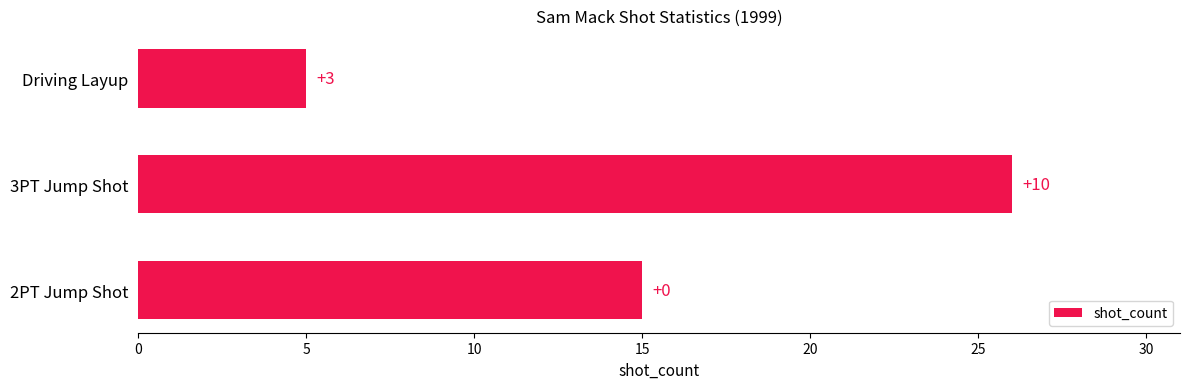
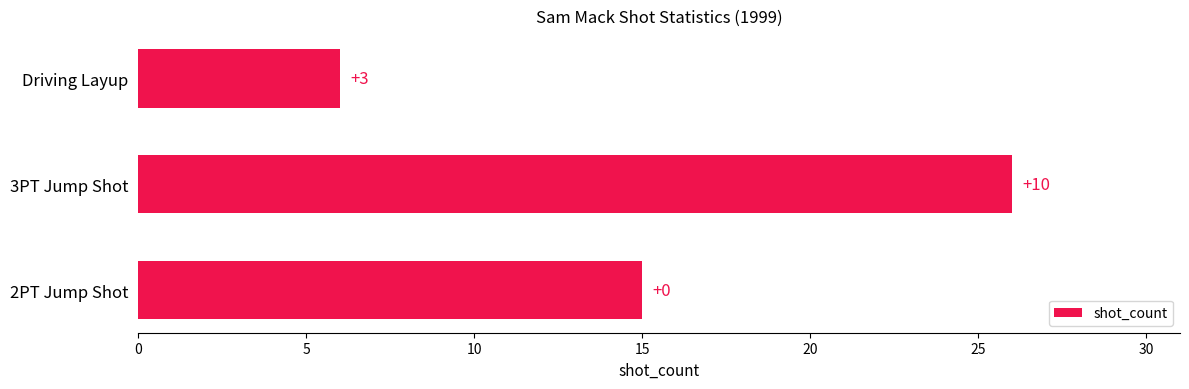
Driving Layup: 5 -> 6
